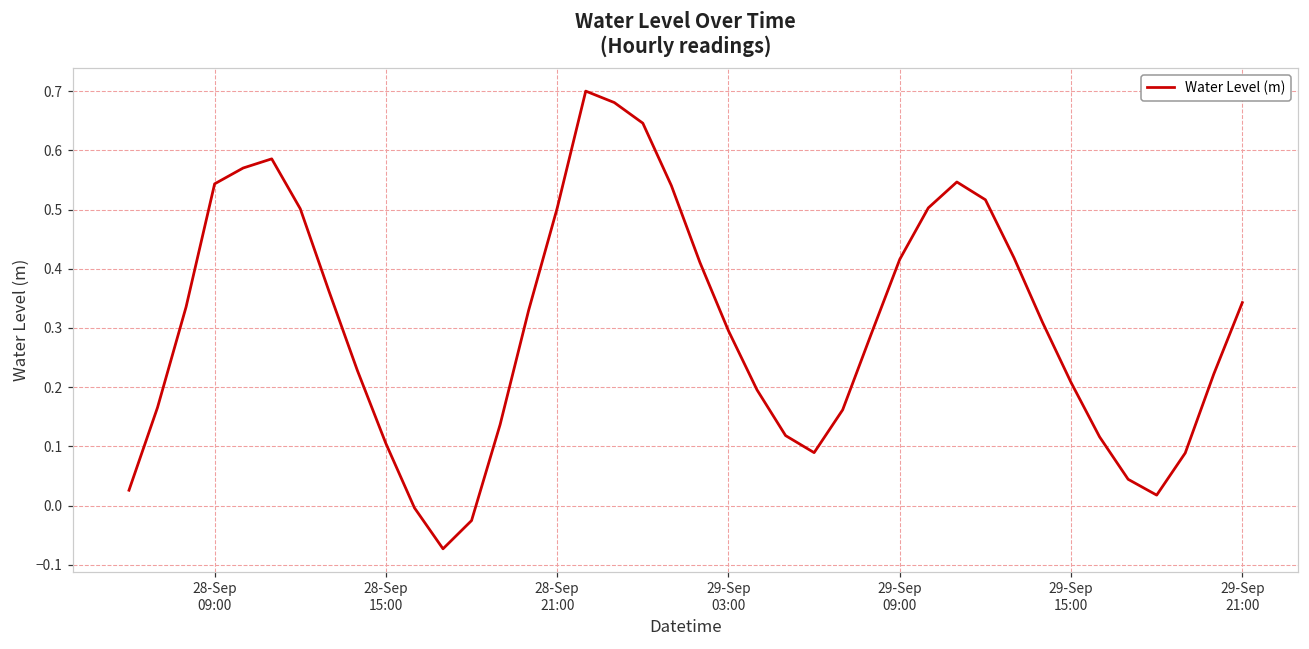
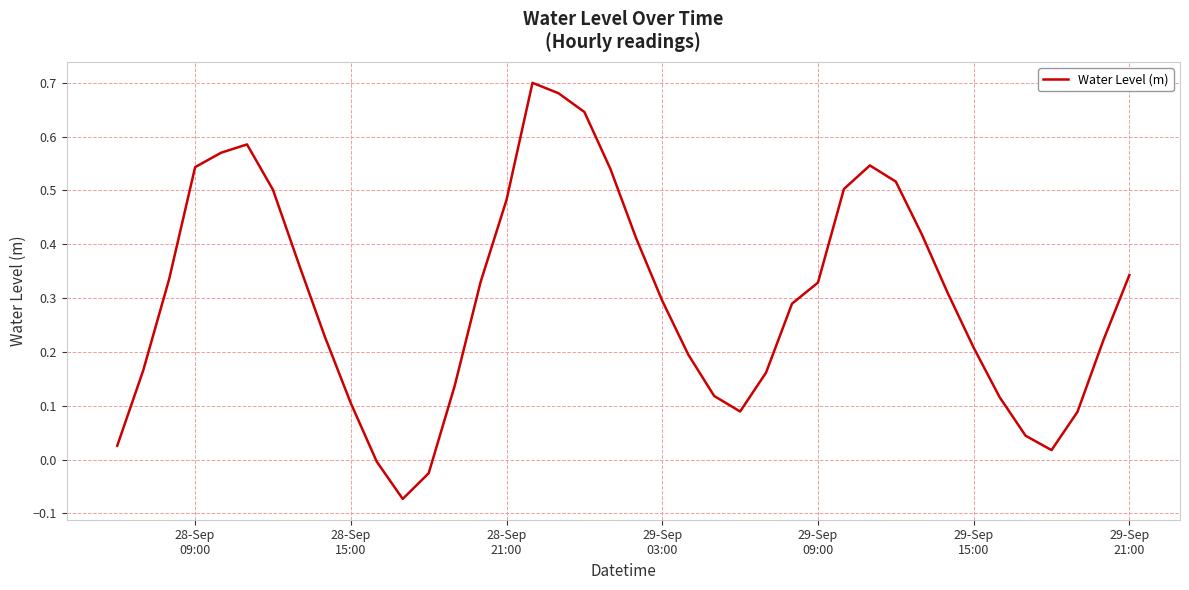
28-Sep 21:00: 0.50 -> 0.48
29-Sep 09:00: 0.42 -> 0.33
